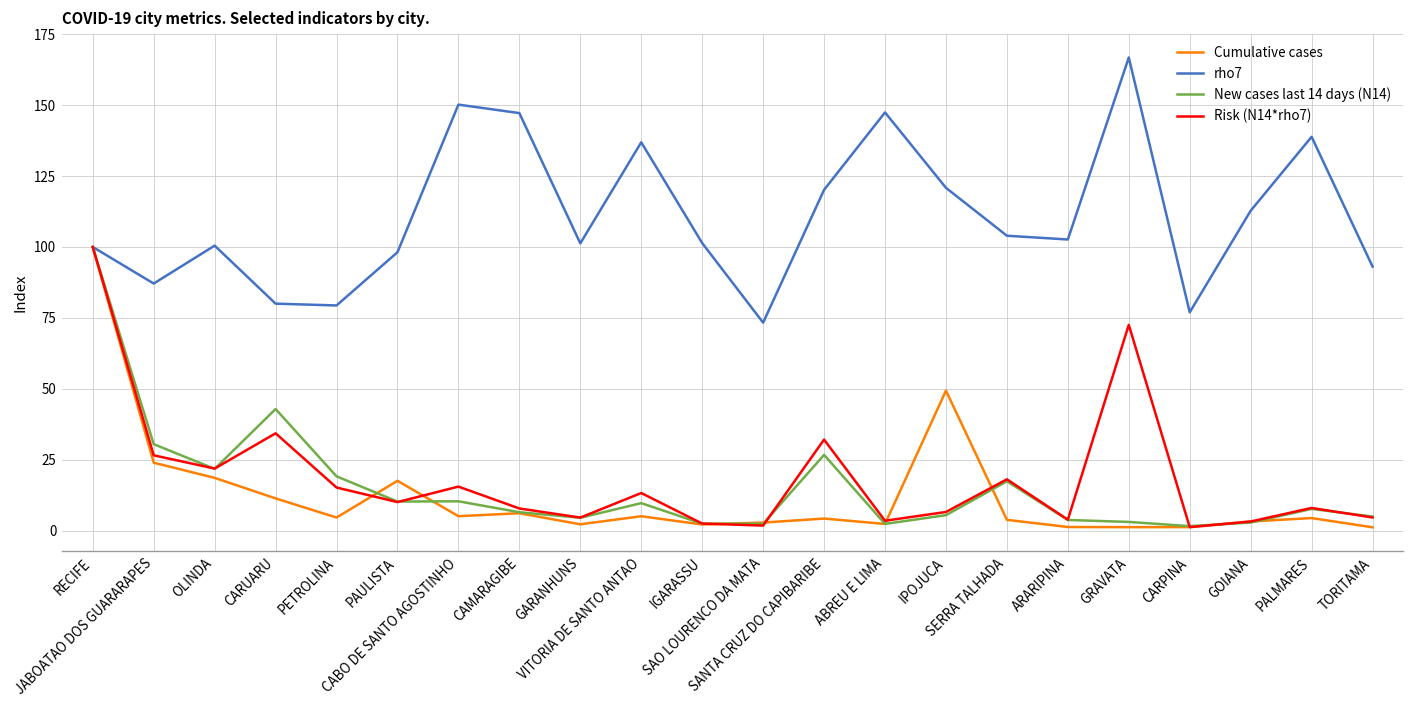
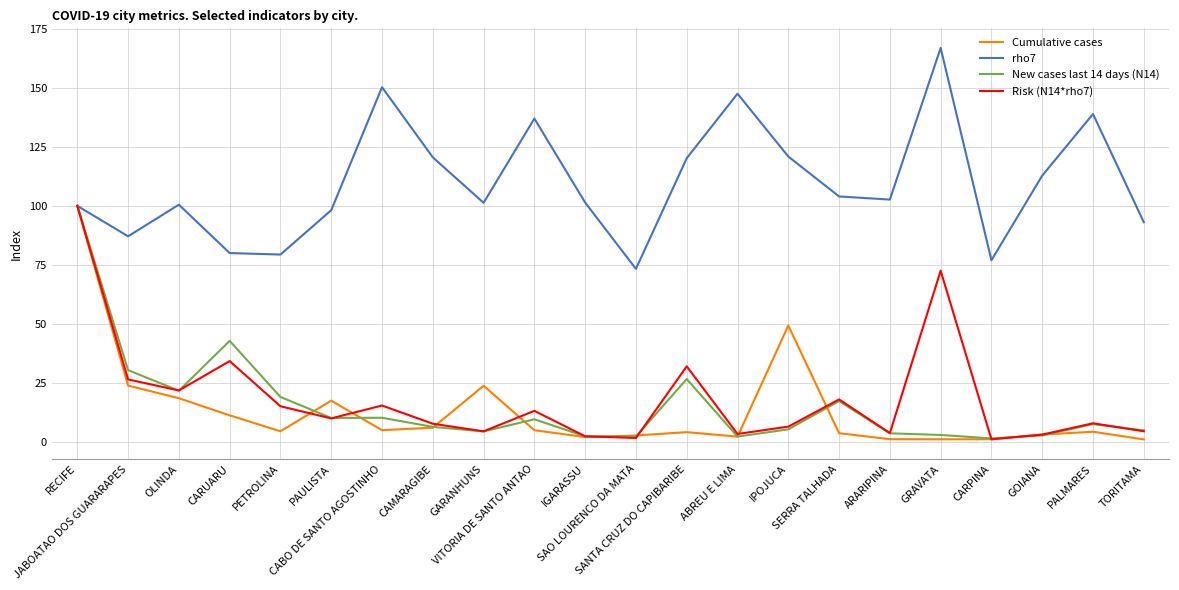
rho7, CAMARAGIBE: 147 -> 121
Cumulative cases, GARANHUNS: 2 -> 24
